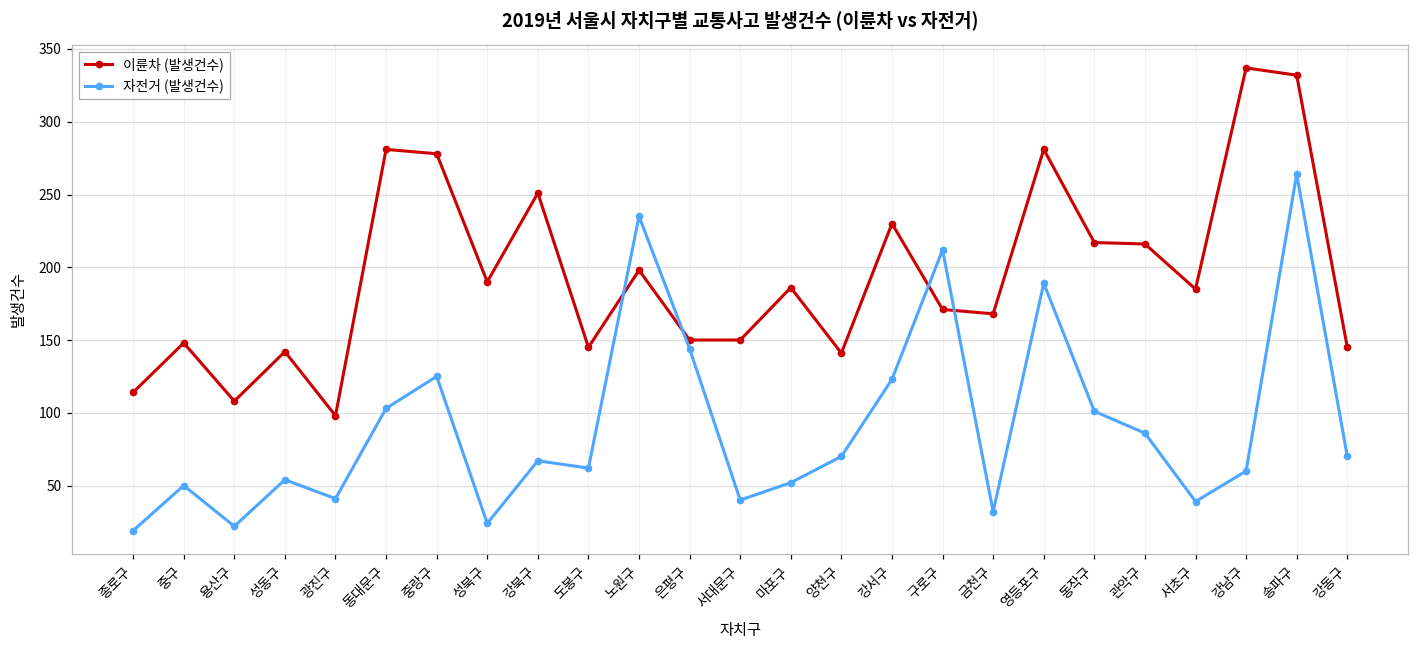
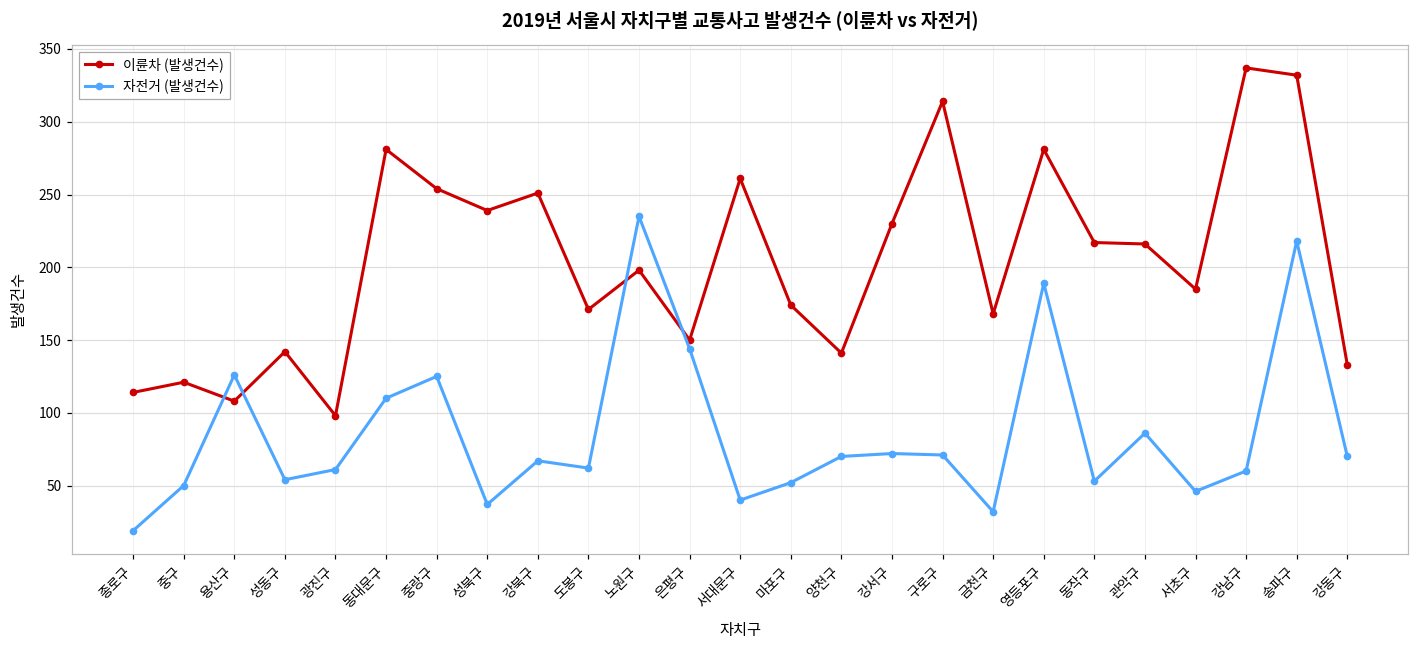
이륜차 (발생건수), 중구: 148 -> 121
자전거 (발생건수), 용산구: 22 -> 126
자전거 (발생건수), 광진구: 41 -> 61
자전거 (발생건수), 동대문구: 103 -> 110
이륜차 (발생건수), 중랑구: 278 -> 254
이륜차 (발생건수), 성북구: 190 -> 239
자전거 (발생건수), 성북구: 24 -> 37
이륜차 (발생건수), 도봉구: 145 -> 171
이륜차 (발생건수), 서대문구: 150 -> 261
이륜차 (발생건수), 마포구: 186 -> 174
자전거 (발생건수), 강서구: 123 -> 72
이륜차 (발생건수), 구로구: 171 -> 314
자전거 (발생건수), 구로구: 212 -> 71
자전거 (발생건수), 동작구: 101 -> 53
자전거 (발생건수), 서초구: 39 -> 46
자전거 (발생건수), 송파구: 264 -> 218
이륜차 (발생건수), 강동구: 145 -> 133
